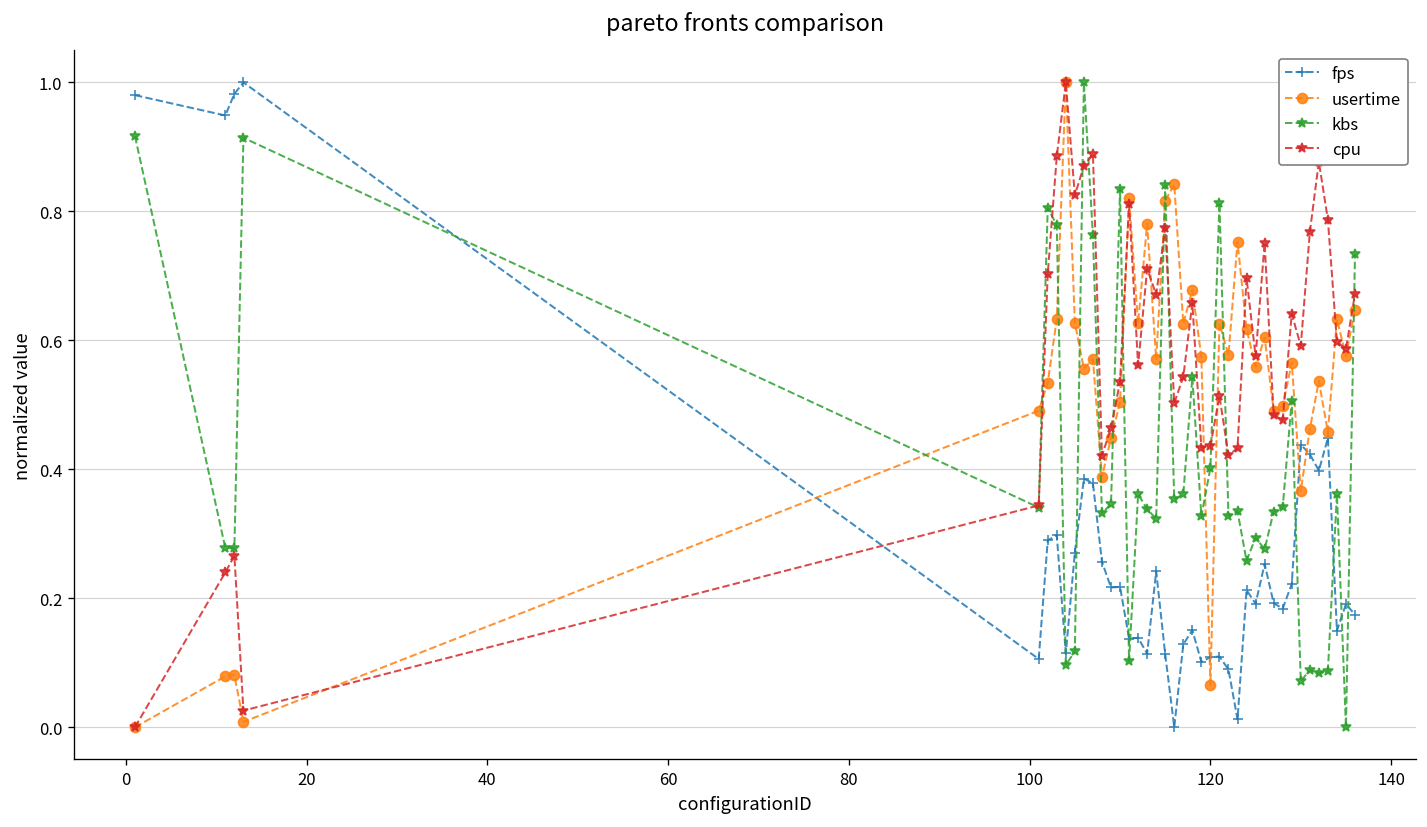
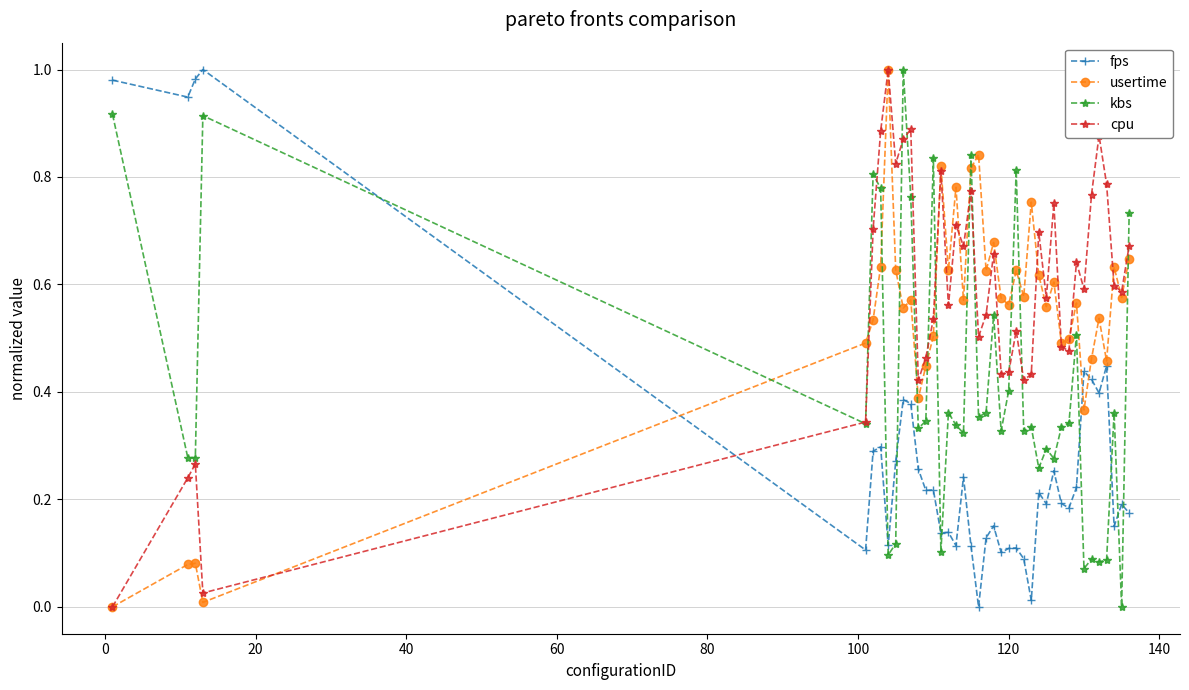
usertime, 120: 0.07 -> 0.56
